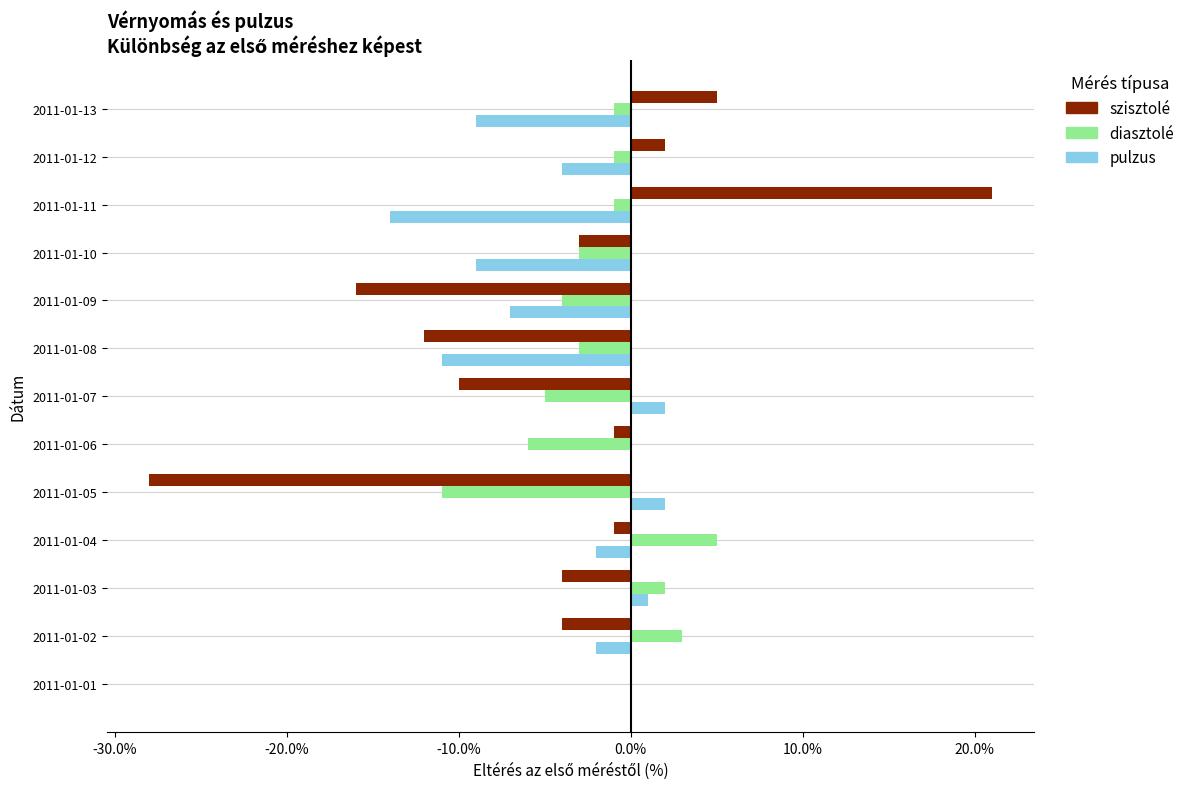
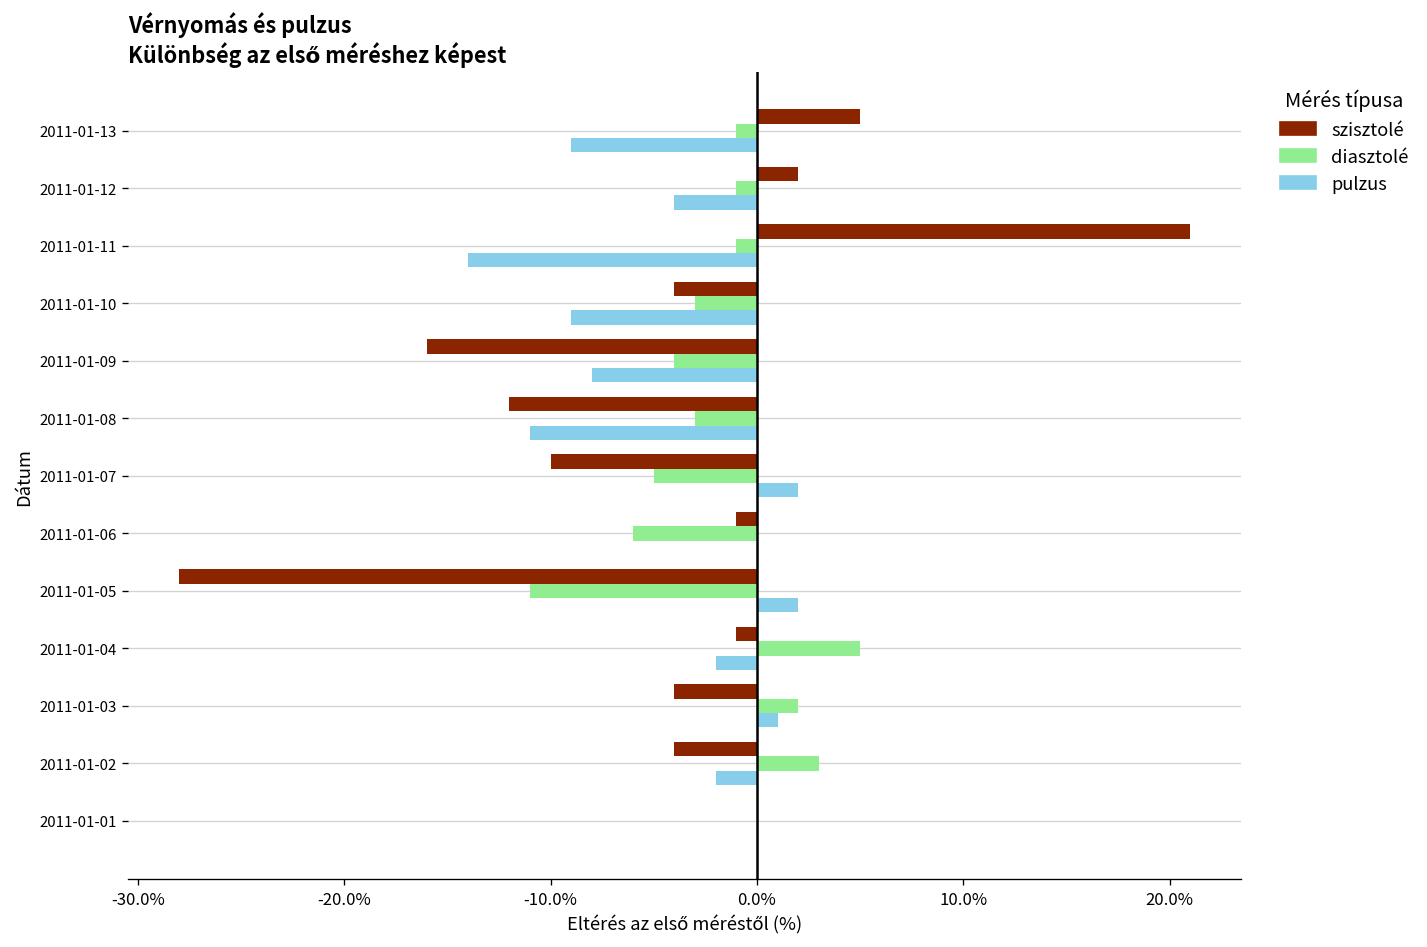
szisztolé, 2011-01-10: -3.0% -> -4.0%
pulzus, 2011-01-09: -7.0% -> -8.0%
